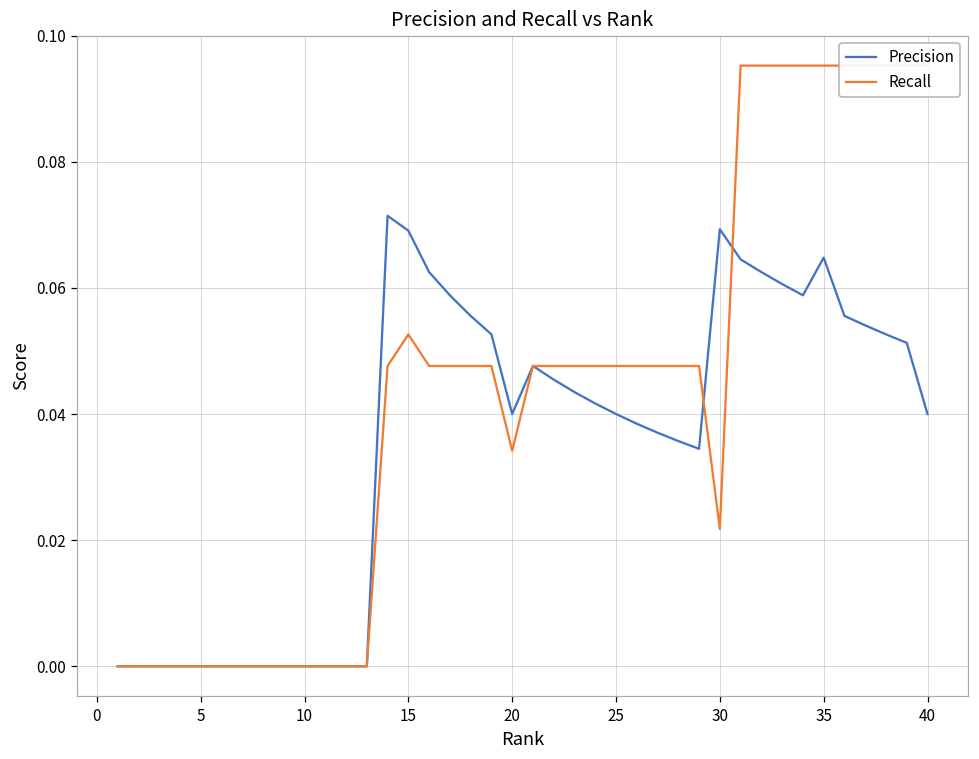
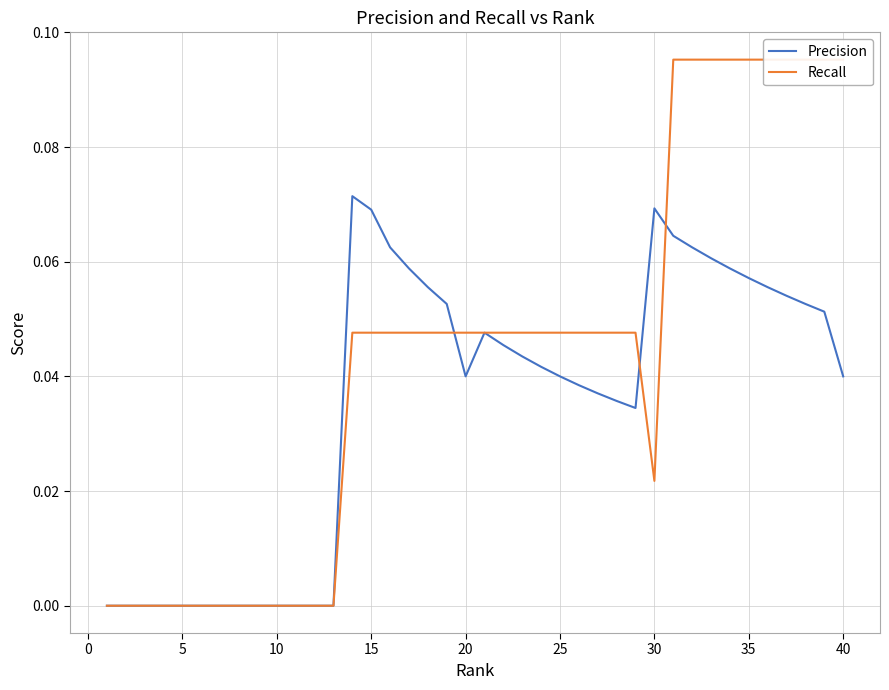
Recall, 15: 0.053 -> 0.048
Recall, 20: 0.034 -> 0.048
Precision, 35: 0.065 -> 0.057
